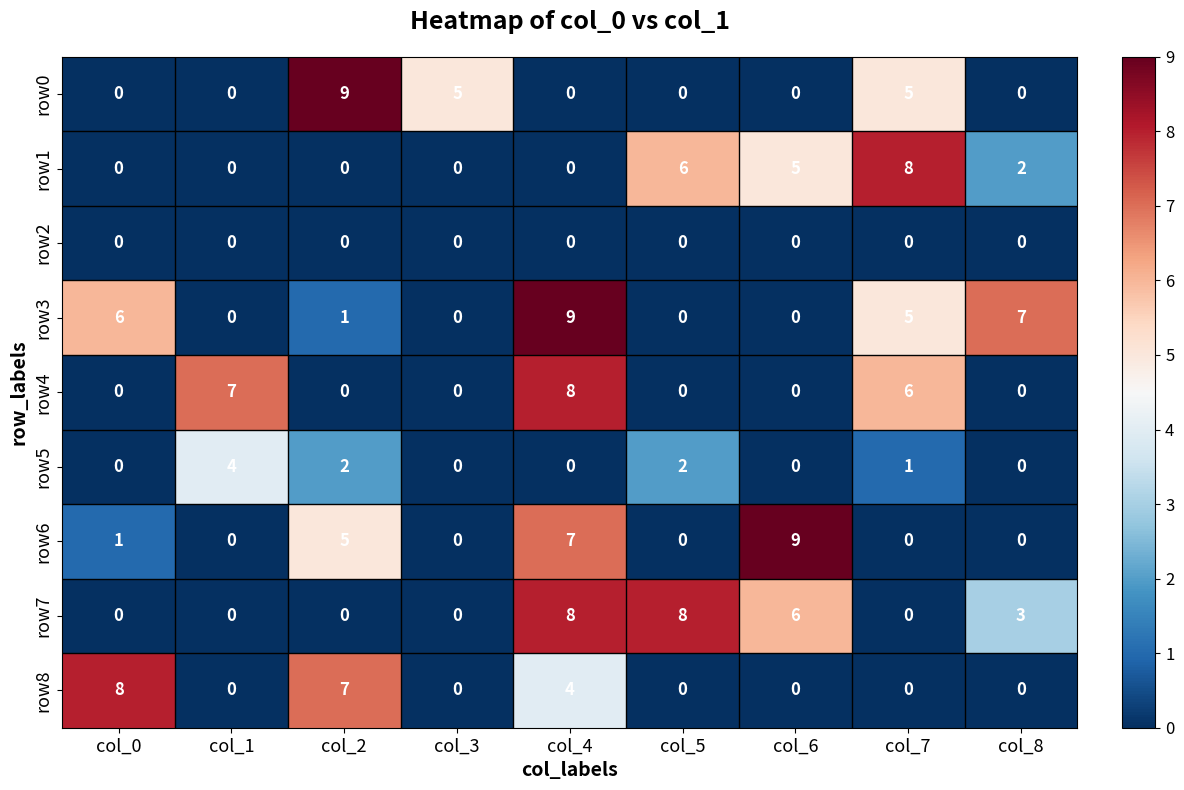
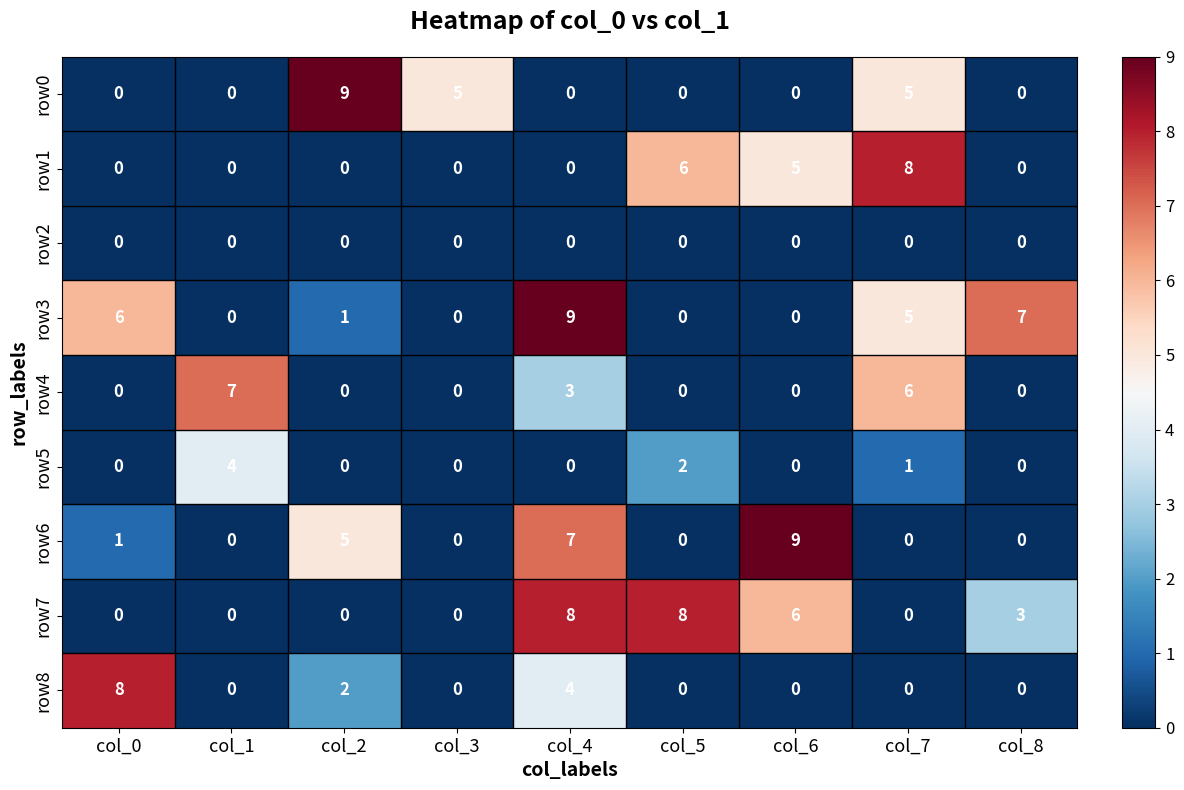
row1, col_8: 2 -> 0
row4, col_4: 8 -> 3
row5, col_2: 2 -> 0
row8, col_2: 7 -> 2
